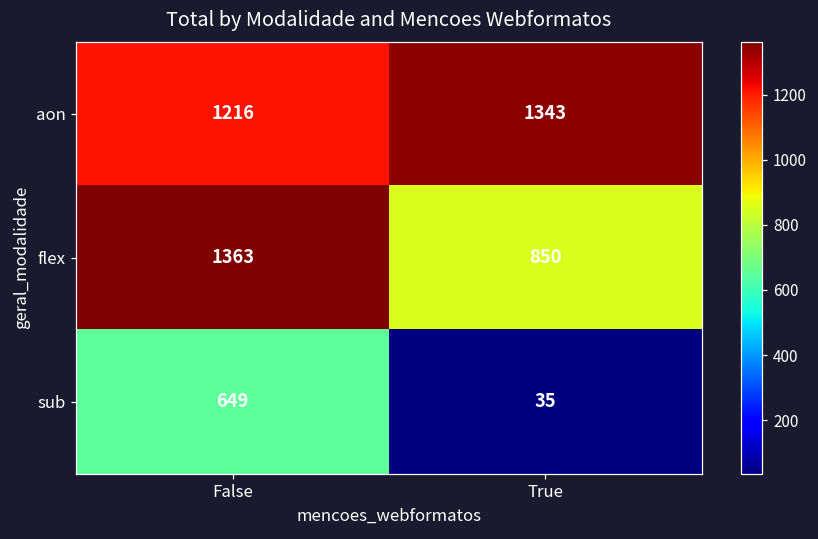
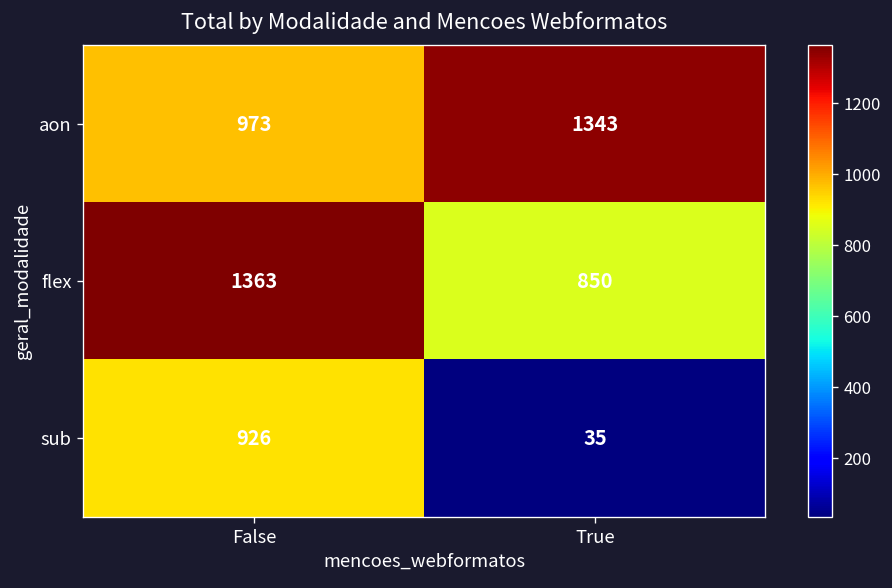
aon, False: 1216 -> 973
sub, False: 649 -> 926
